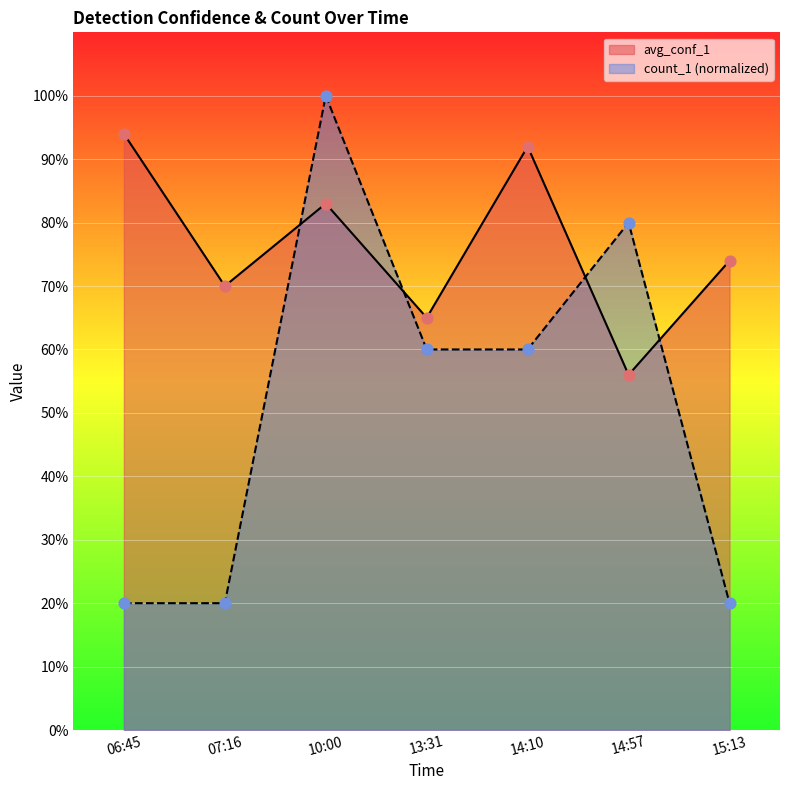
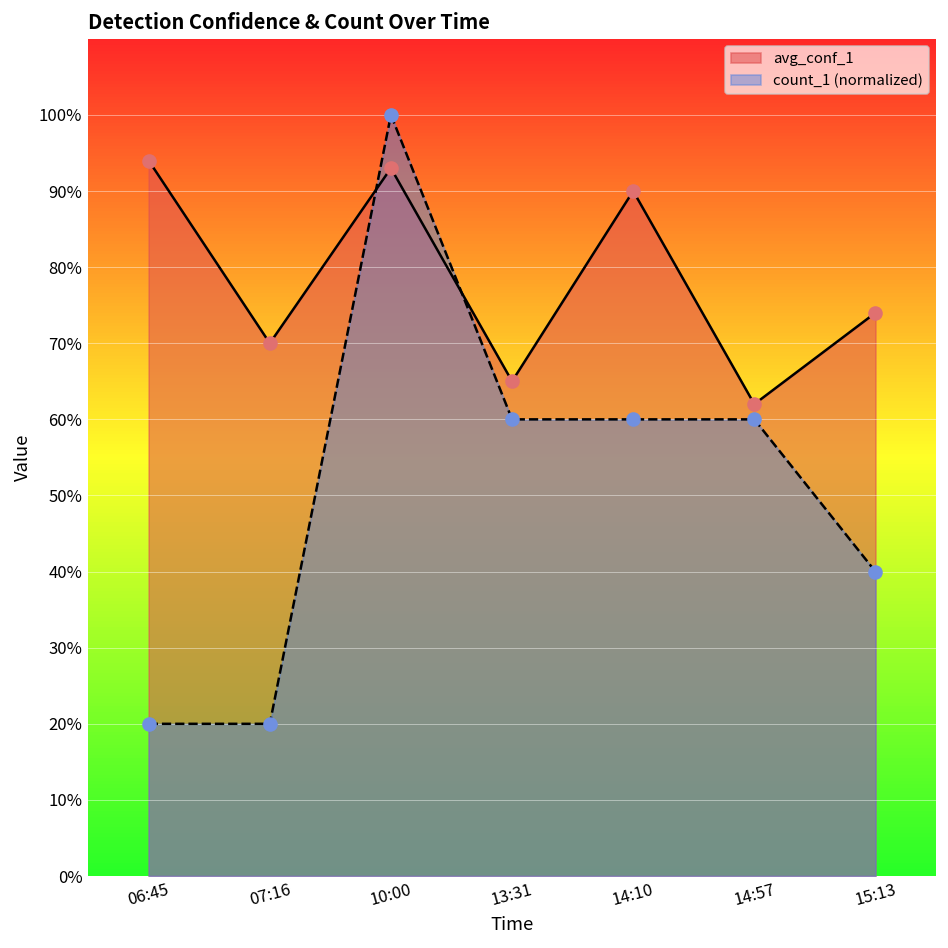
avg_conf_1, 10:00: 83% -> 93%
avg_conf_1, 14:10: 92% -> 90%
avg_conf_1, 14:57: 56% -> 62%
count_1 (normalized), 14:57: 80% -> 60%
count_1 (normalized), 15:13: 20% -> 40%
